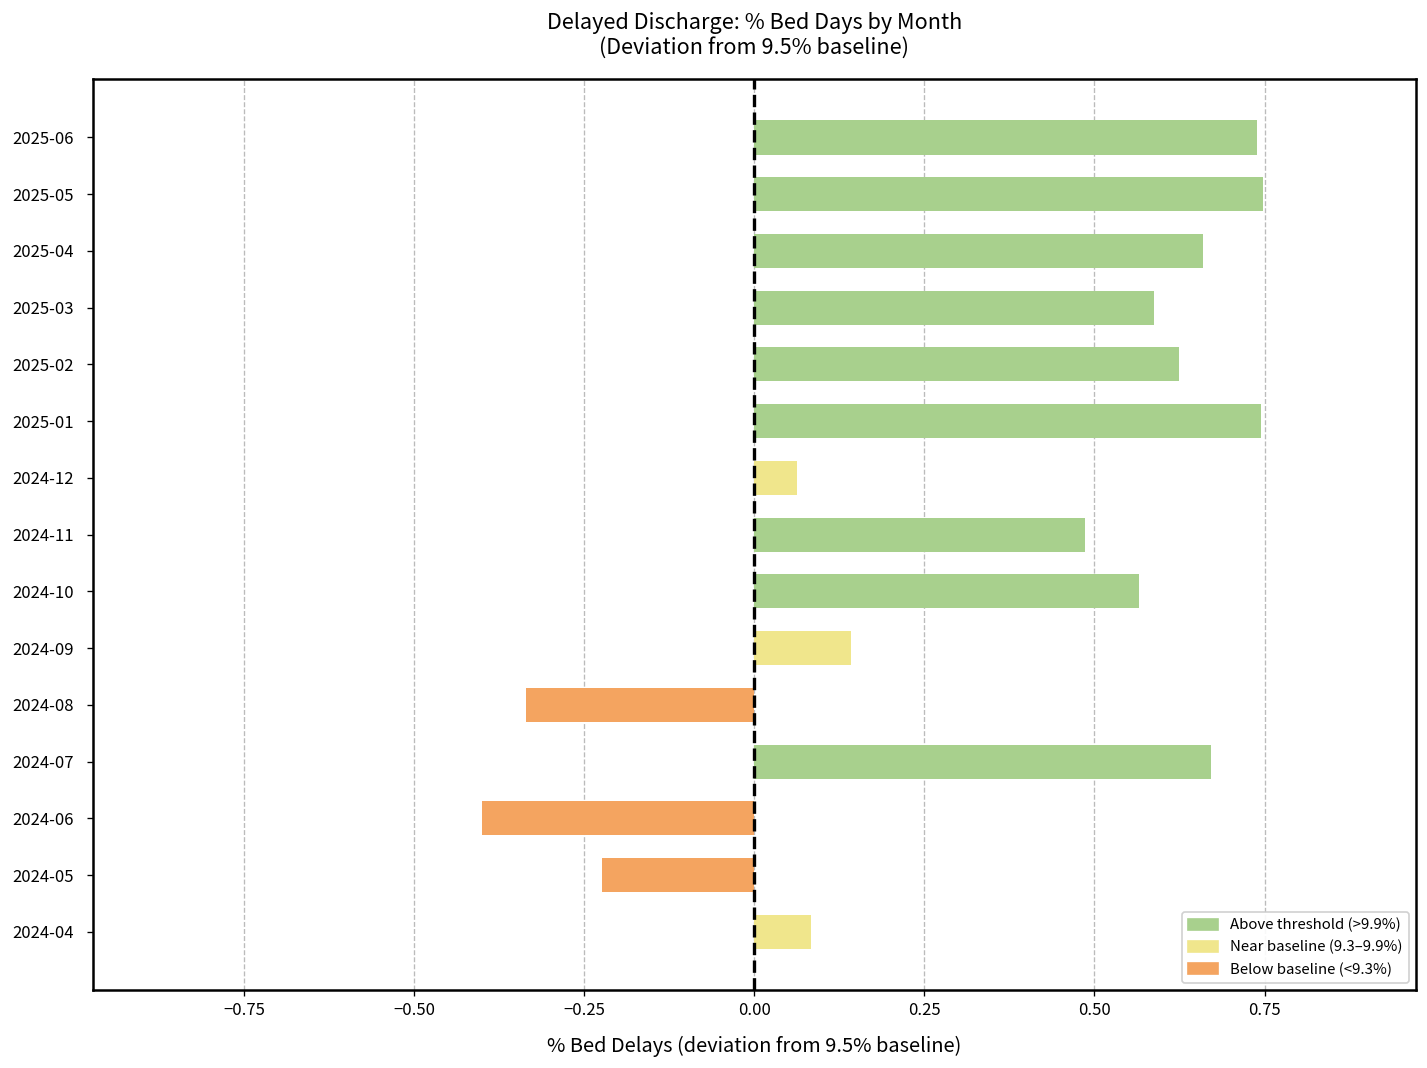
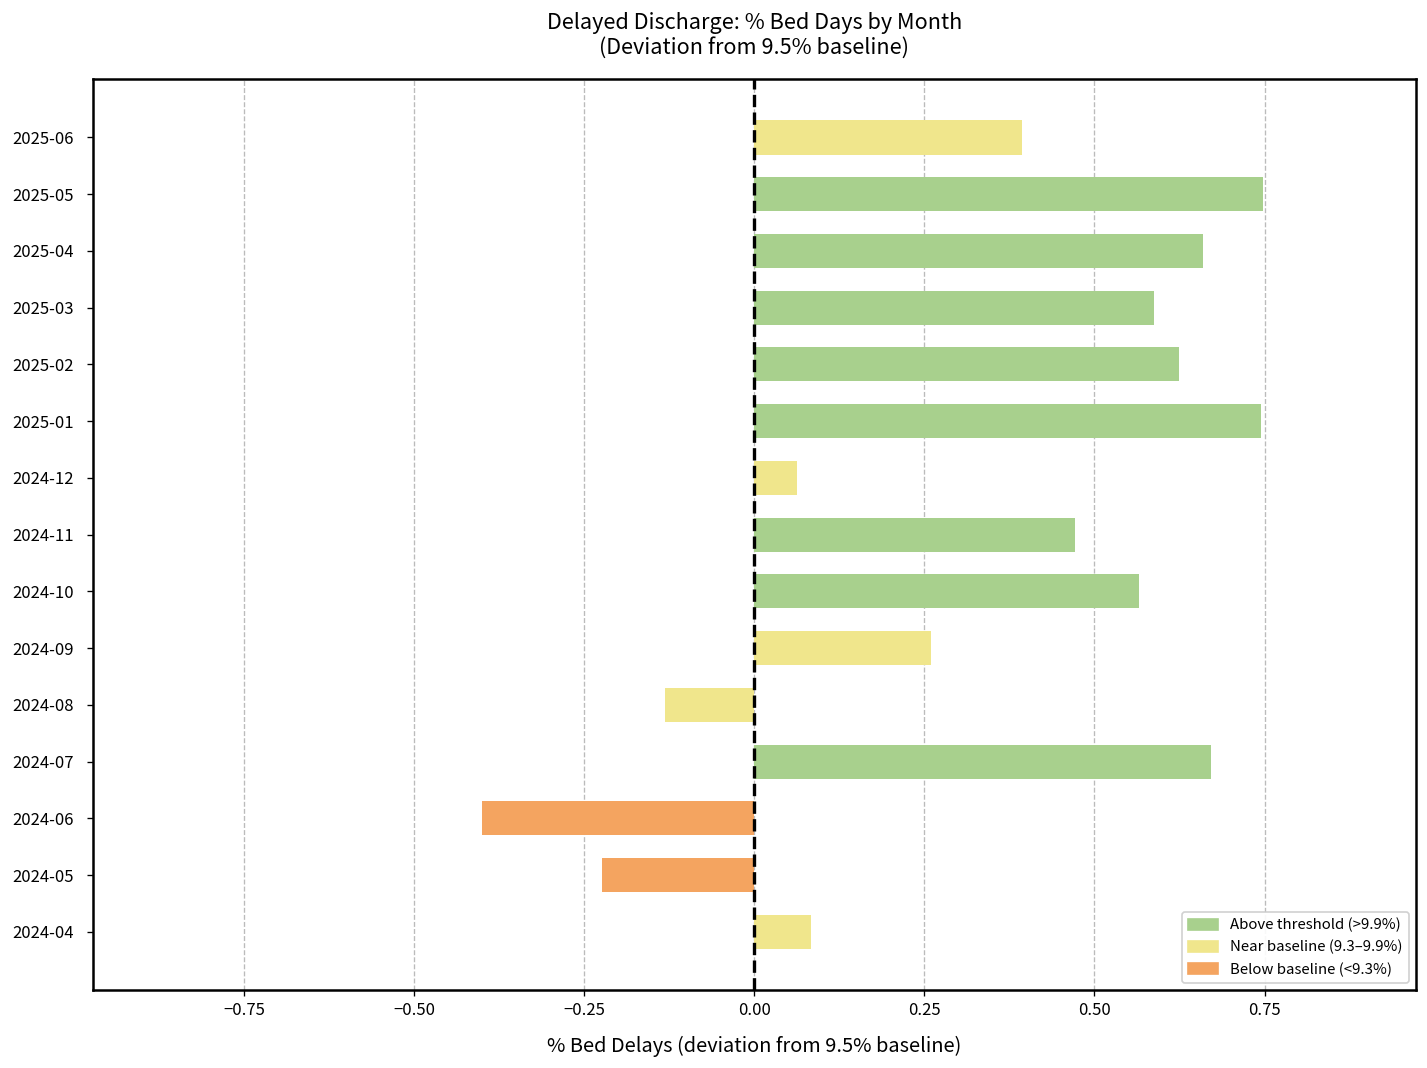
2025-06: 0.74 -> 0.39
2024-11: 0.49 -> 0.47
2024-09: 0.14 -> 0.26
2024-08: -0.34 -> -0.13
